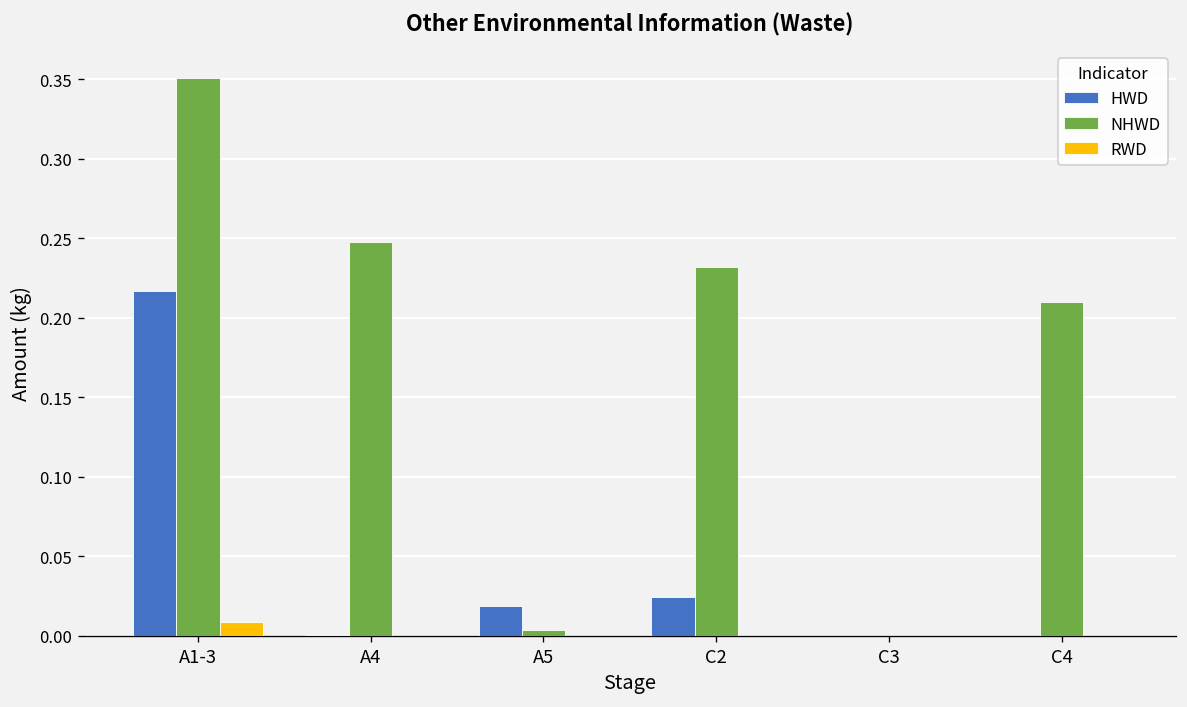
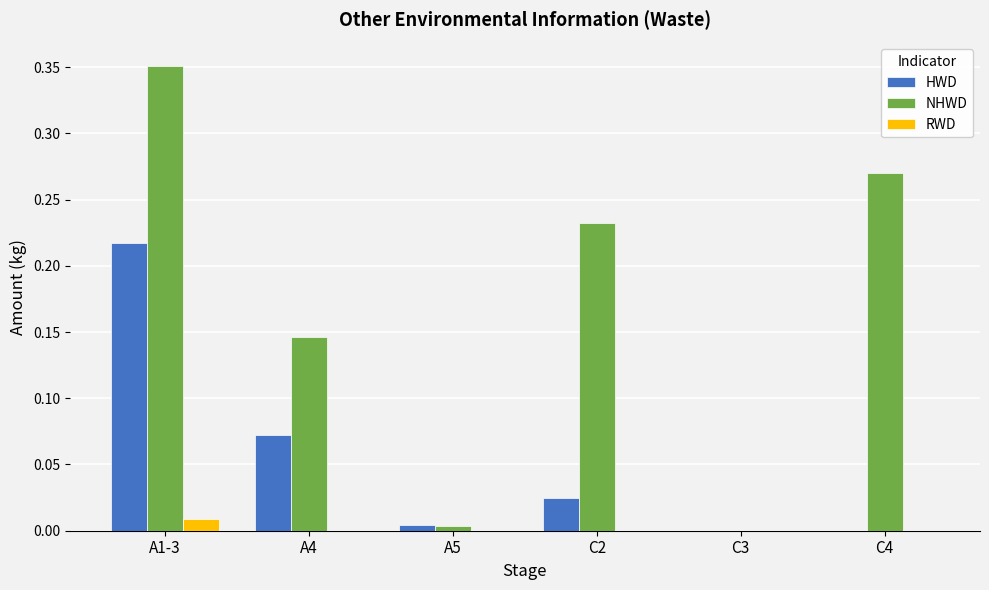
HWD, A4: 0.001 -> 0.072
NHWD, A4: 0.248 -> 0.146
HWD, A5: 0.019 -> 0.004
NHWD, C4: 0.21 -> 0.27
